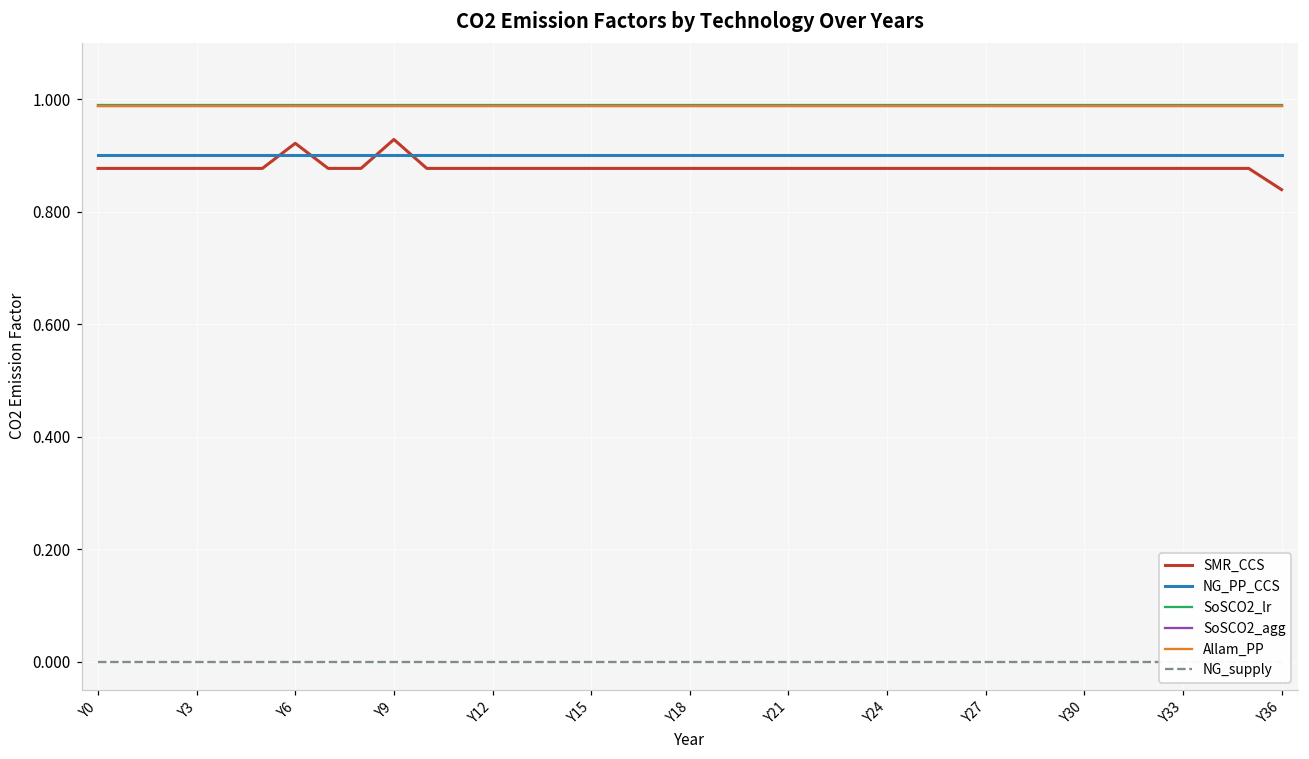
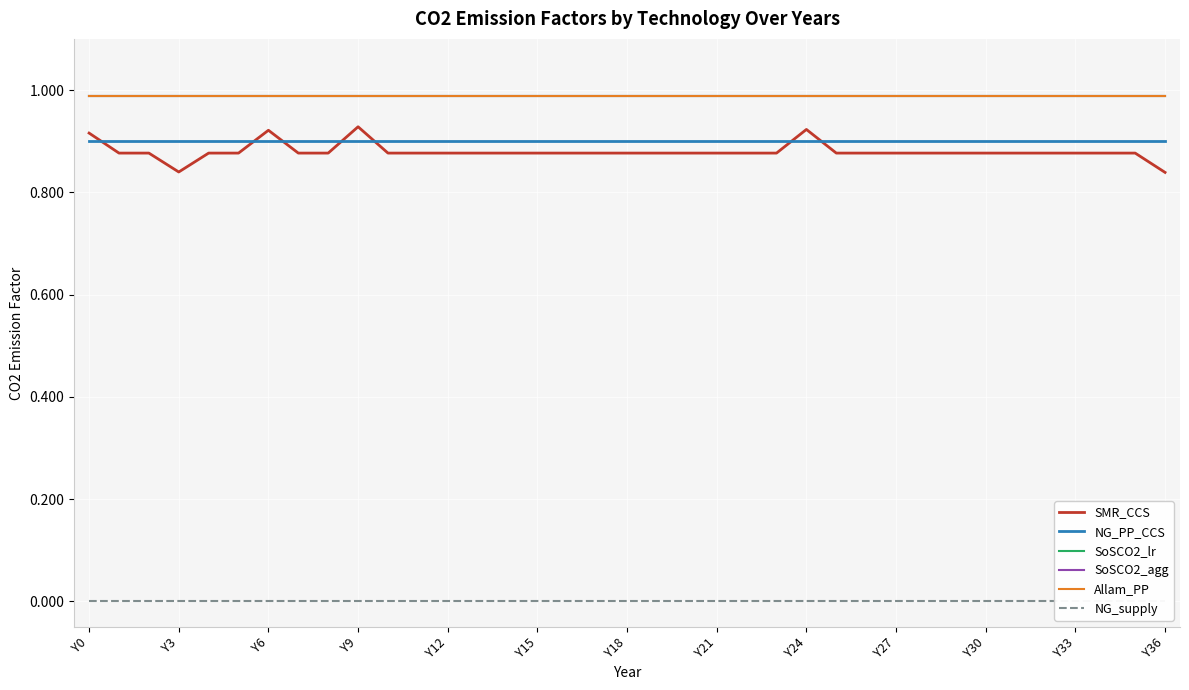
SMR_CCS, Y0: 0.88 -> 0.92
SMR_CCS, Y3: 0.88 -> 0.84
SMR_CCS, Y24: 0.88 -> 0.92
